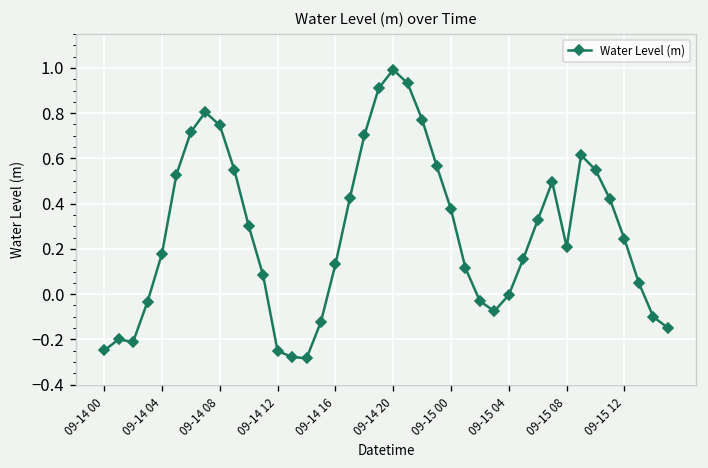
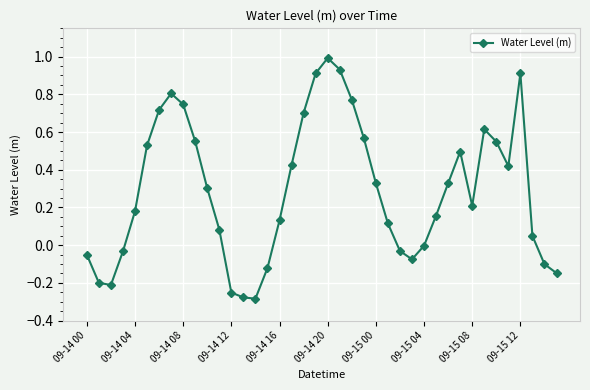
09-14 00: -0.25 -> -0.05
09-15 00: 0.37 -> 0.33
09-15 12: 0.24 -> 0.91
